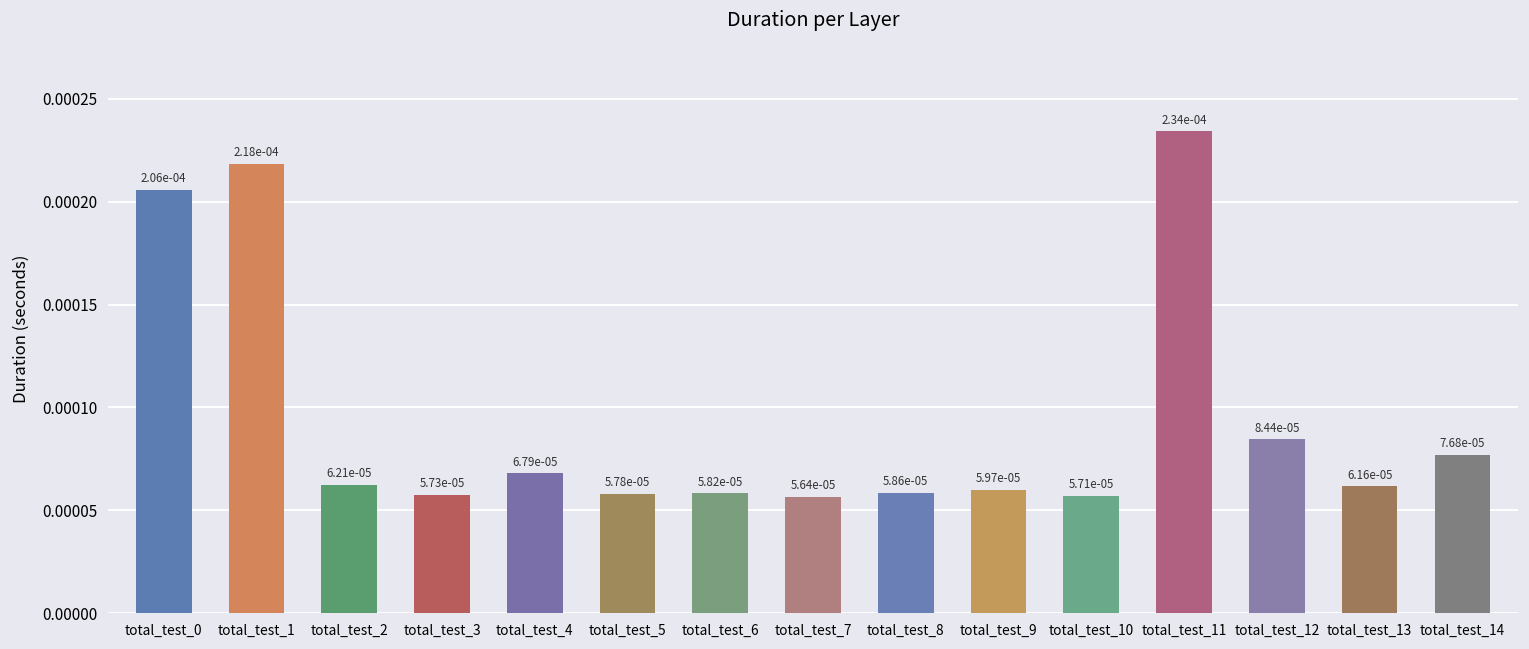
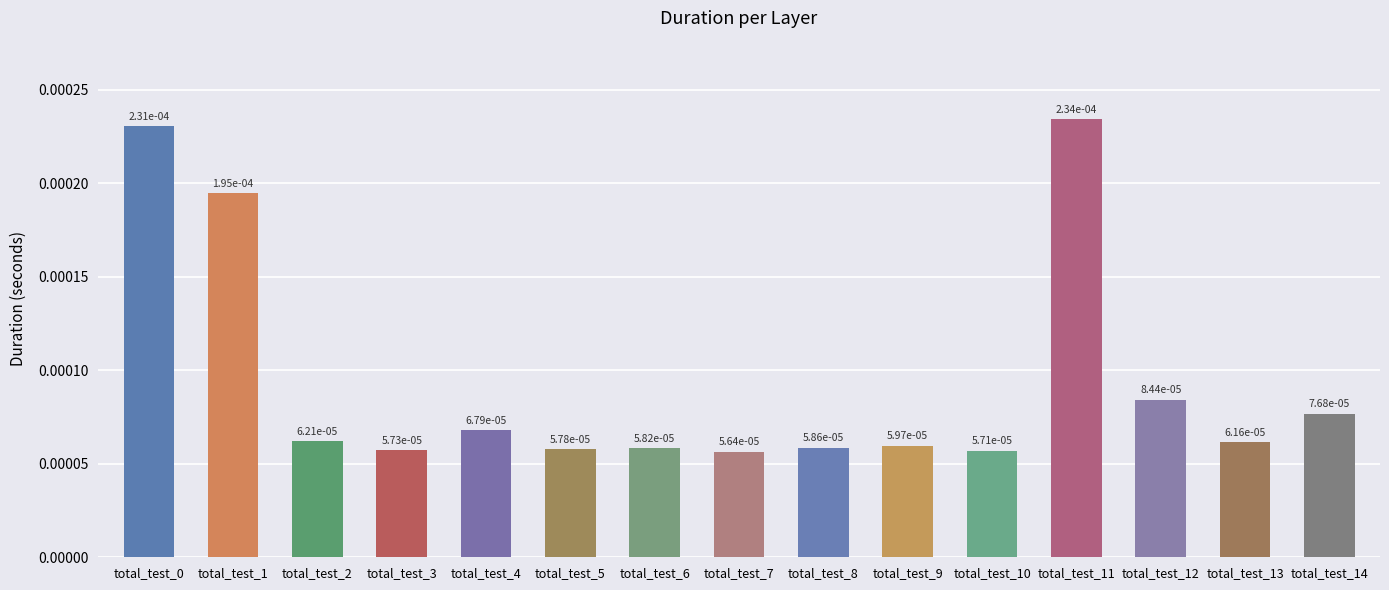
total_test_0: 2.06e-04 -> 2.31e-04
total_test_1: 2.18e-04 -> 1.95e-04
